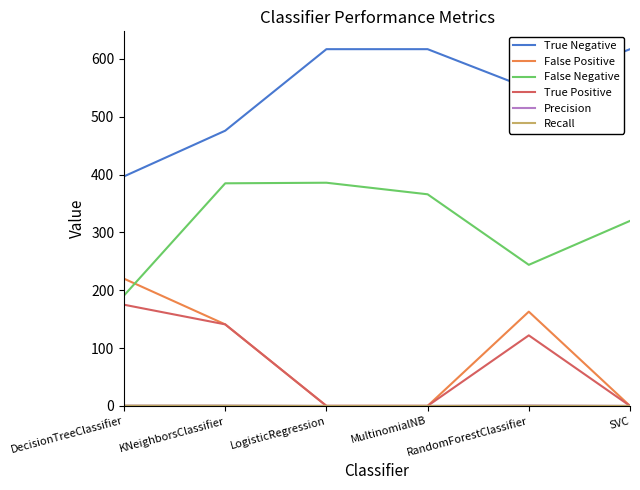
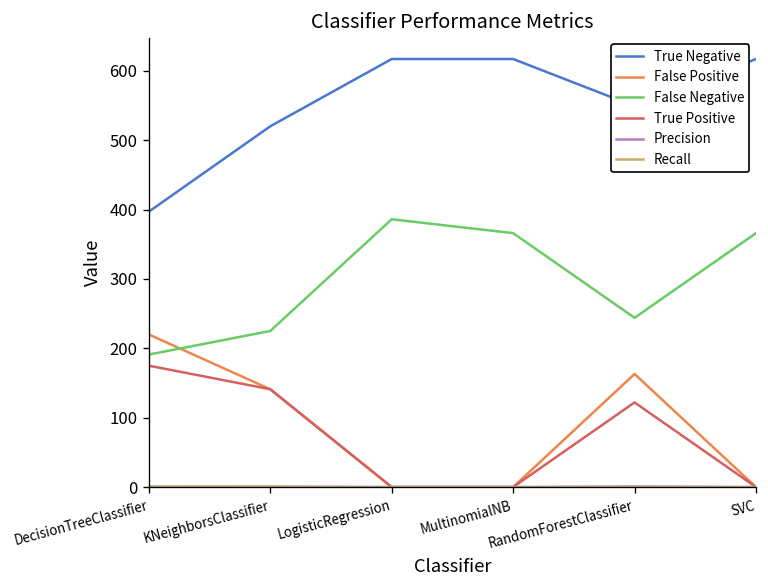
True Negative, KNeighborsClassifier: 480 -> 520
False Negative, KNeighborsClassifier: 390 -> 230
False Negative, SVC: 320 -> 370
